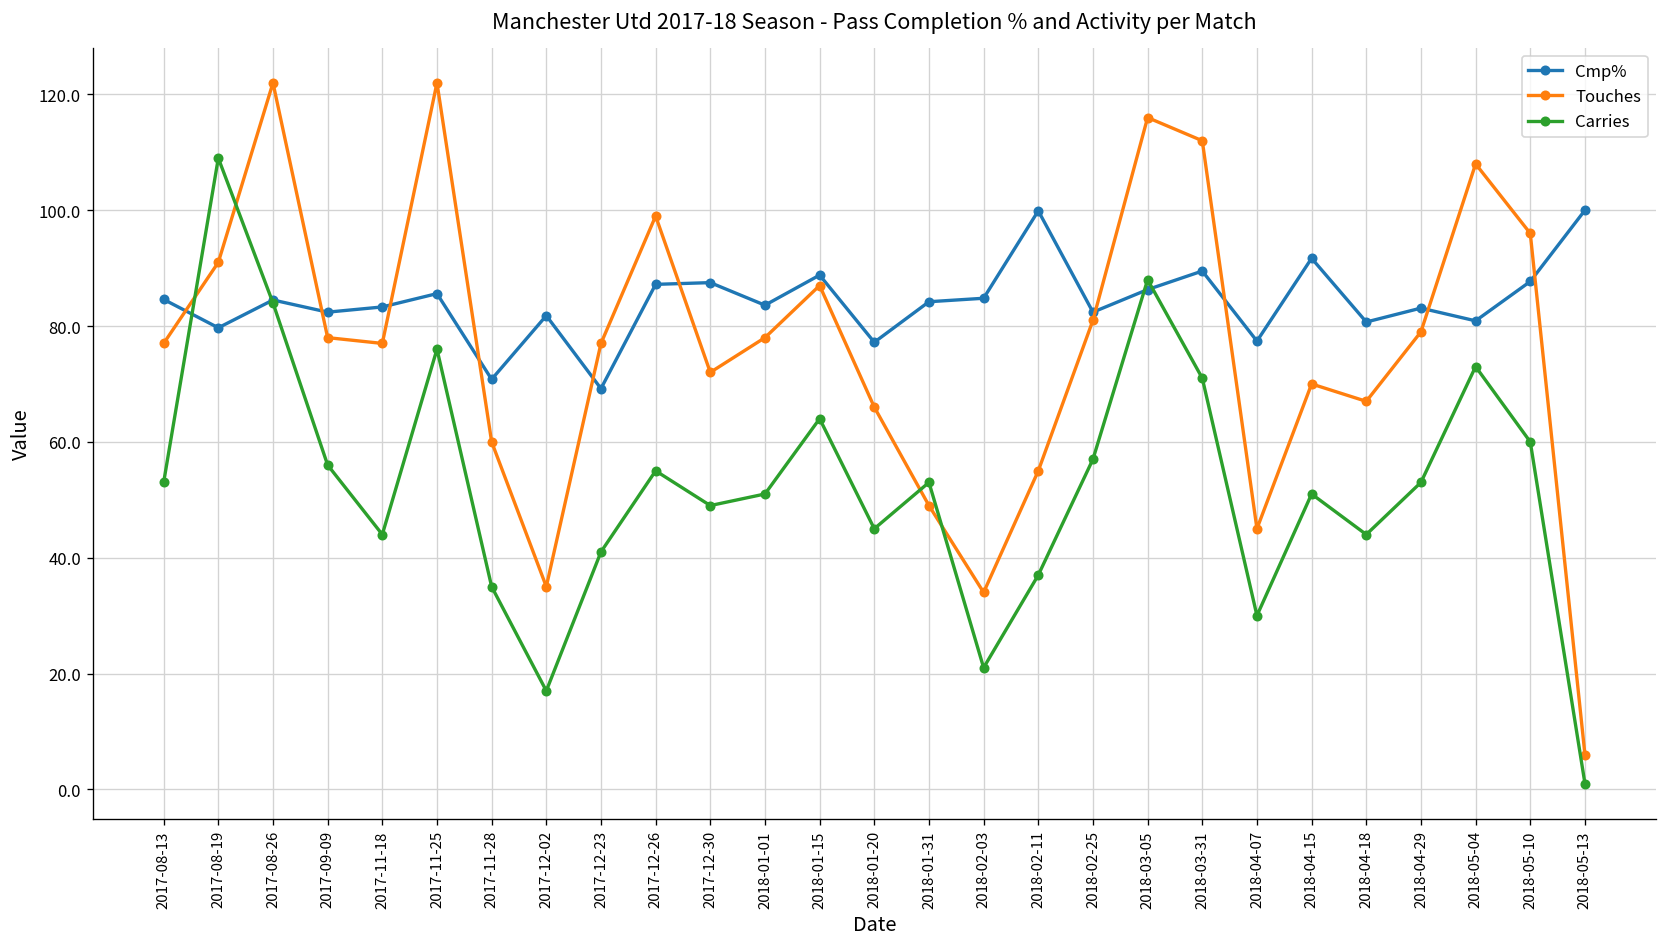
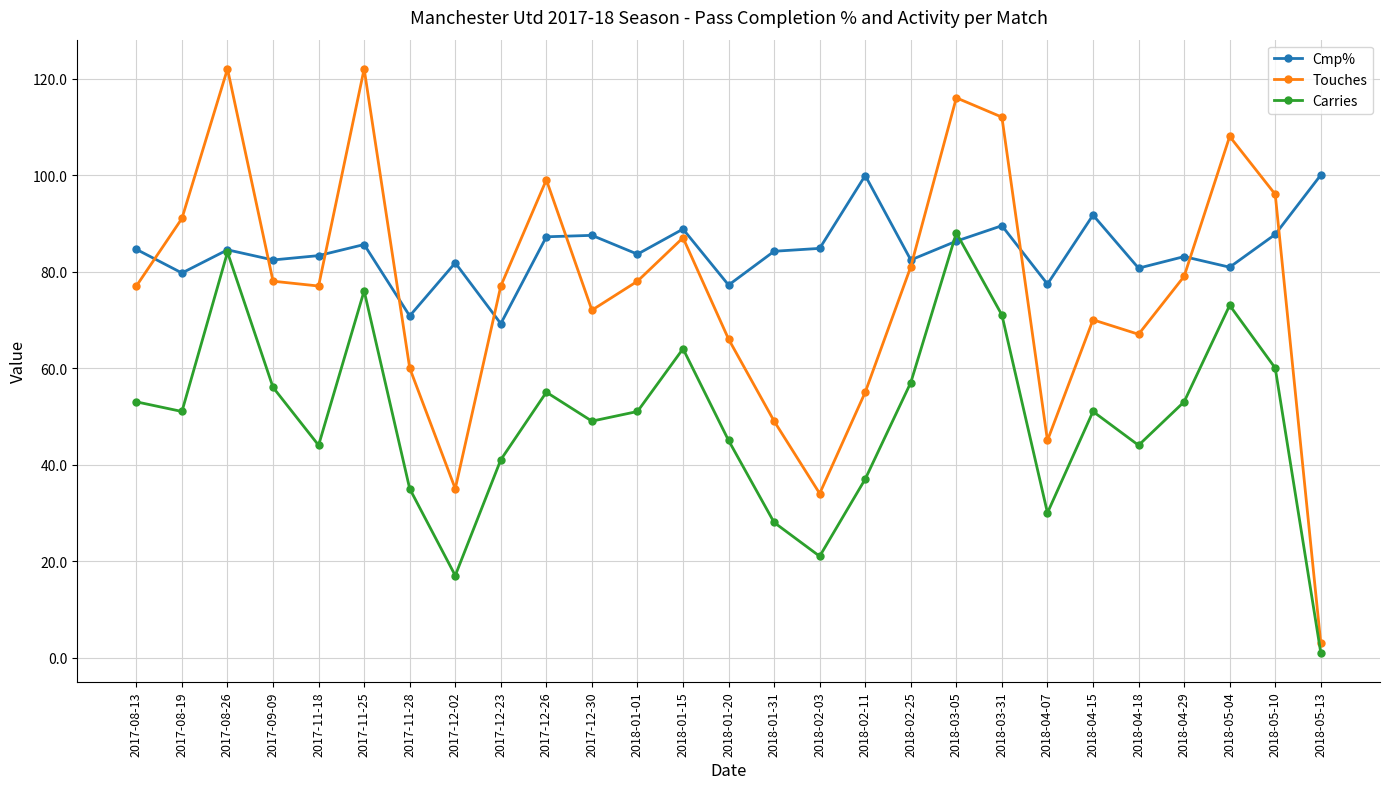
Carries, 2017-08-19: 109 -> 51
Carries, 2018-01-31: 53 -> 28
Touches, 2018-05-13: 6 -> 3
